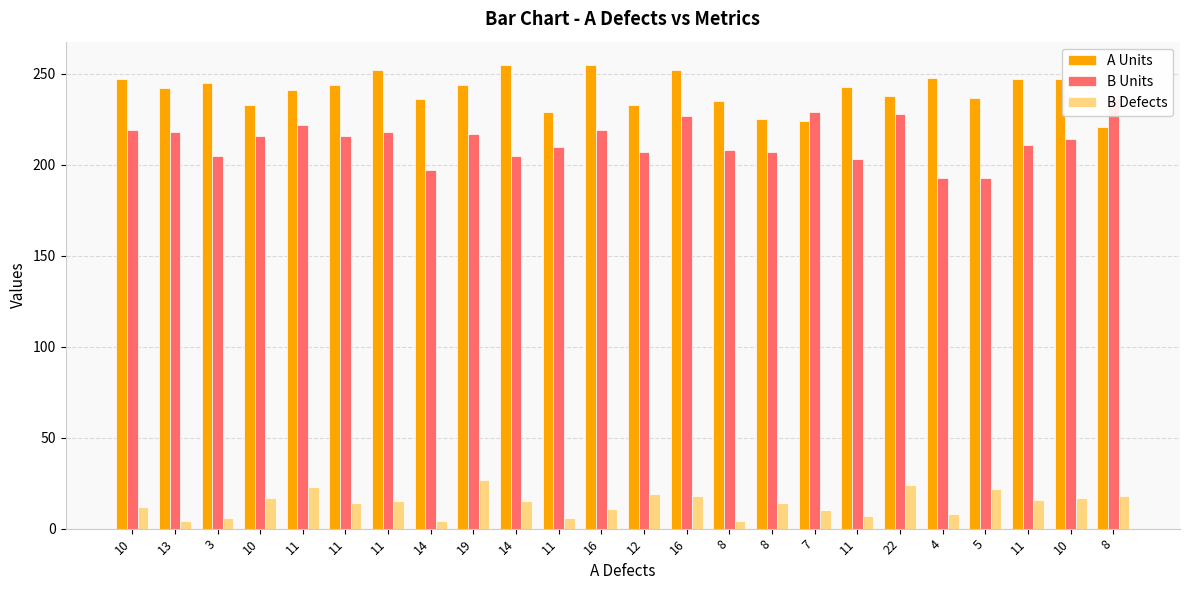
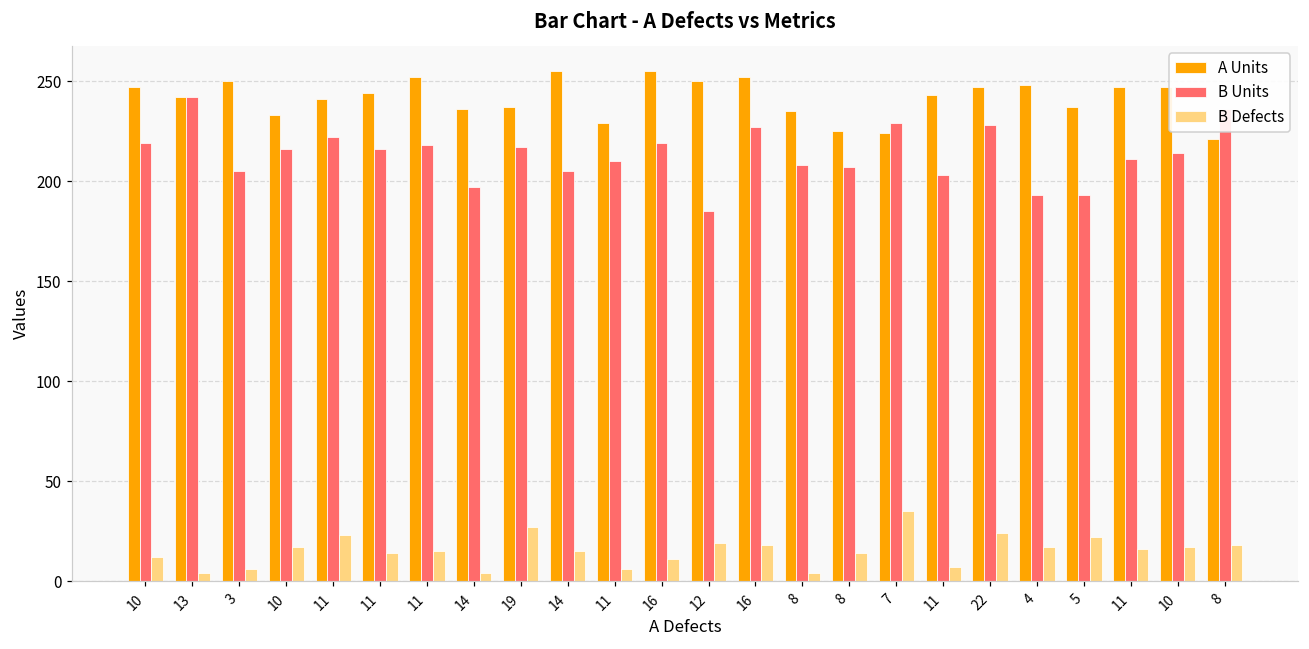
B Units, 13: 218 -> 242
A Units, 3: 245 -> 250
A Units, 19: 244 -> 237
A Units, 12: 233 -> 250
B Units, 12: 207 -> 185
B Defects, 7: 10 -> 35
A Units, 22: 238 -> 247
B Defects, 4: 8 -> 17
